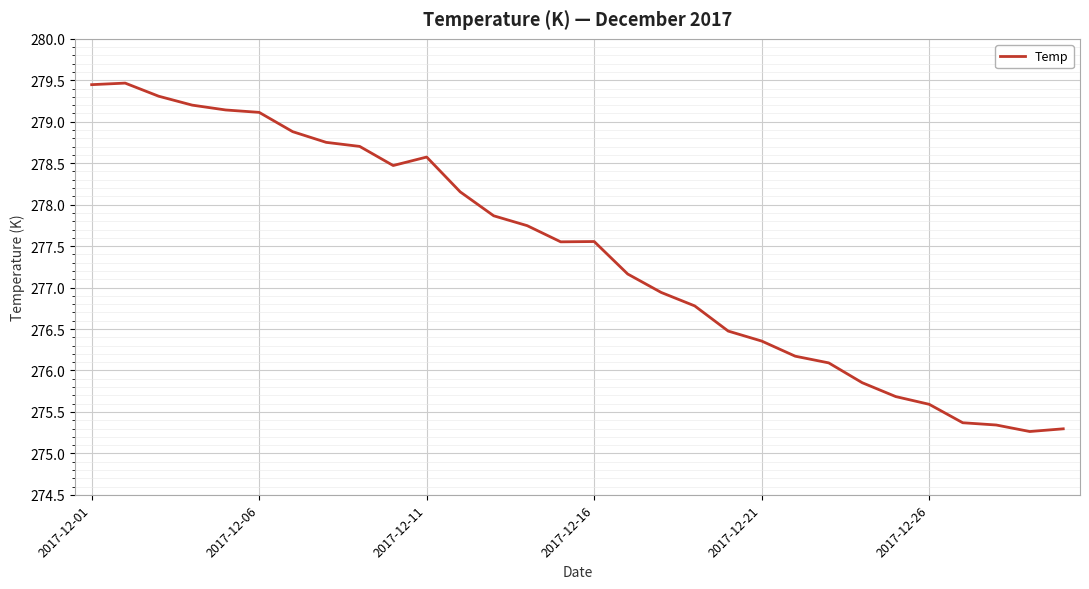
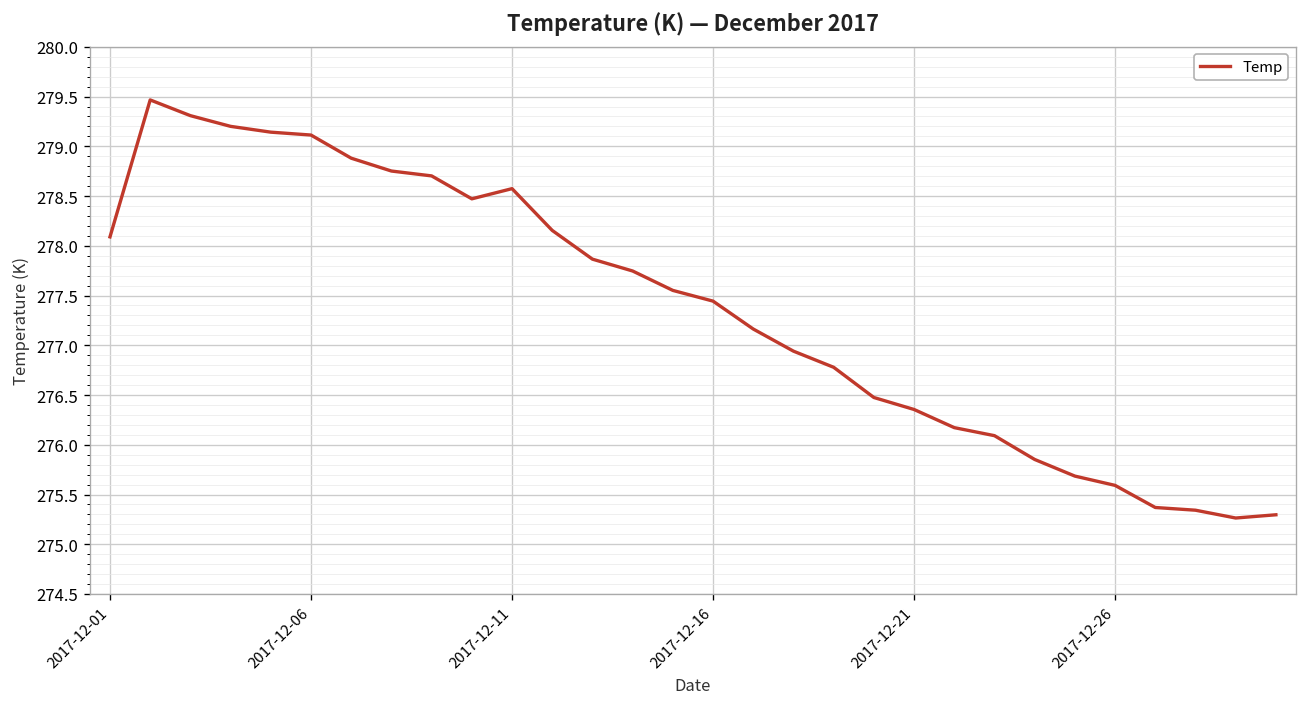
2017-12-01: 279.4 -> 278.1
2017-12-16: 277.6 -> 277.4
